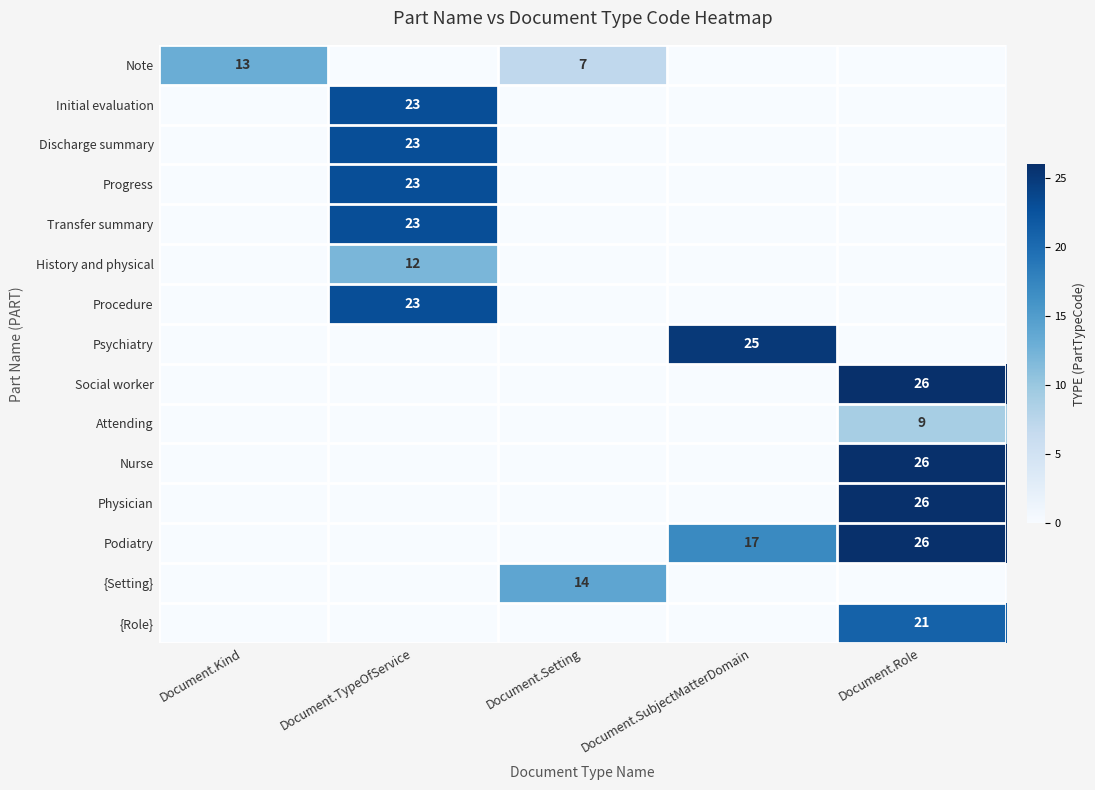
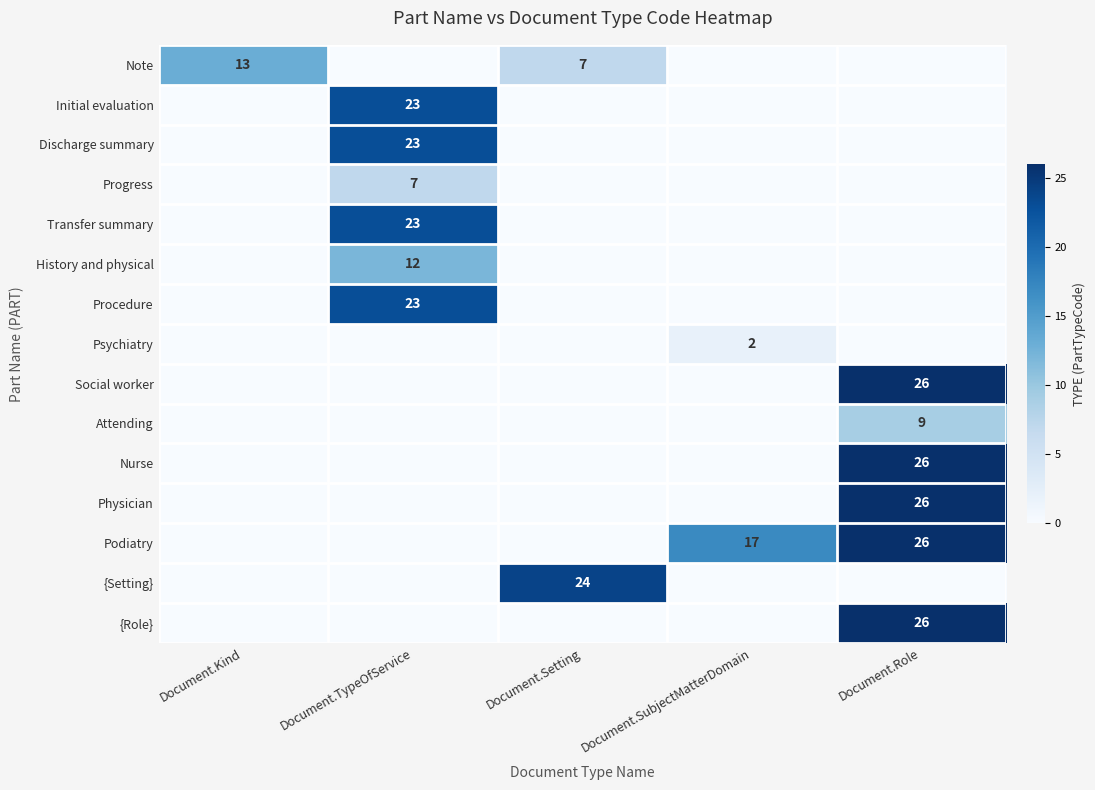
Progress, Document.TypeOfService: 23 -> 7
Psychiatry, Document.SubjectMatterDomain: 25 -> 2
{Setting}, Document.Setting: 14 -> 24
{Role}, Document.Role: 21 -> 26
